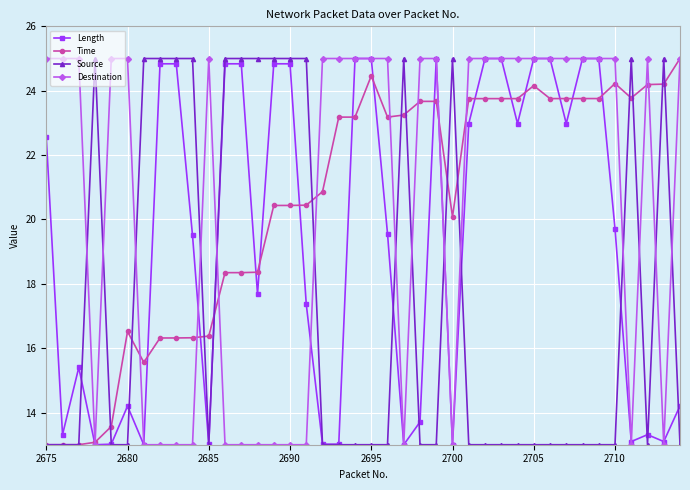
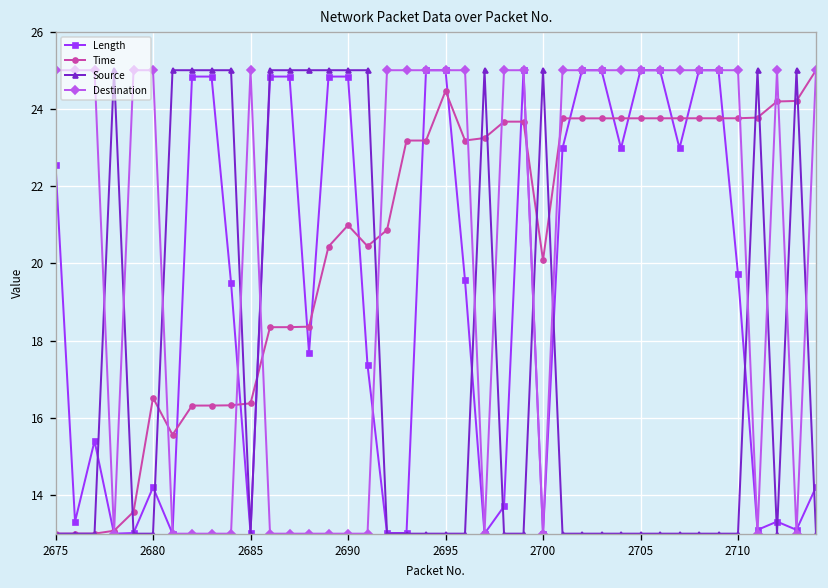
Time, 2690: 20.4 -> 21.0
Time, 2705: 24.2 -> 23.8
Time, 2710: 24.2 -> 23.8
